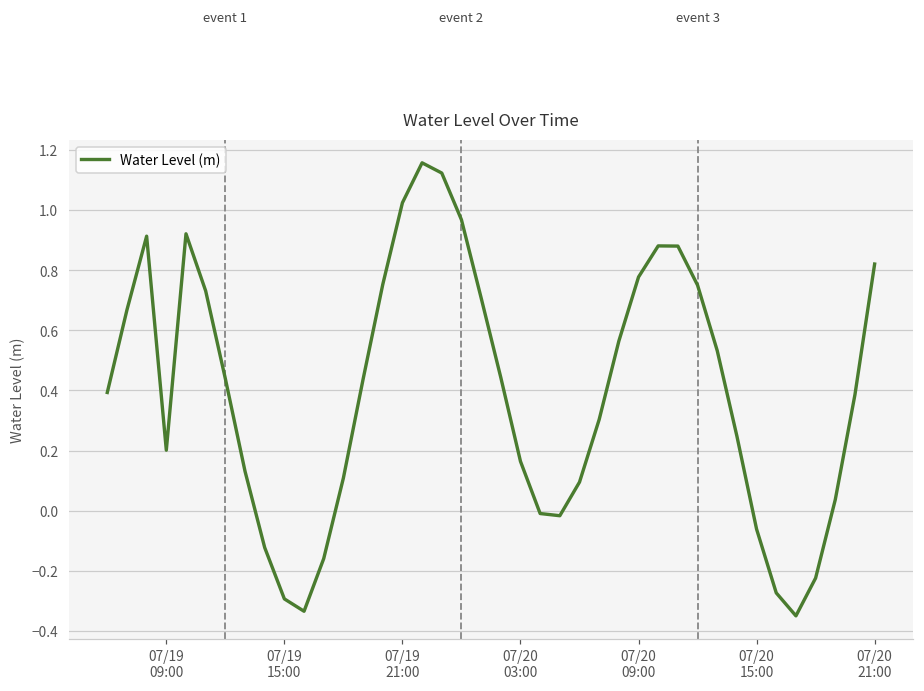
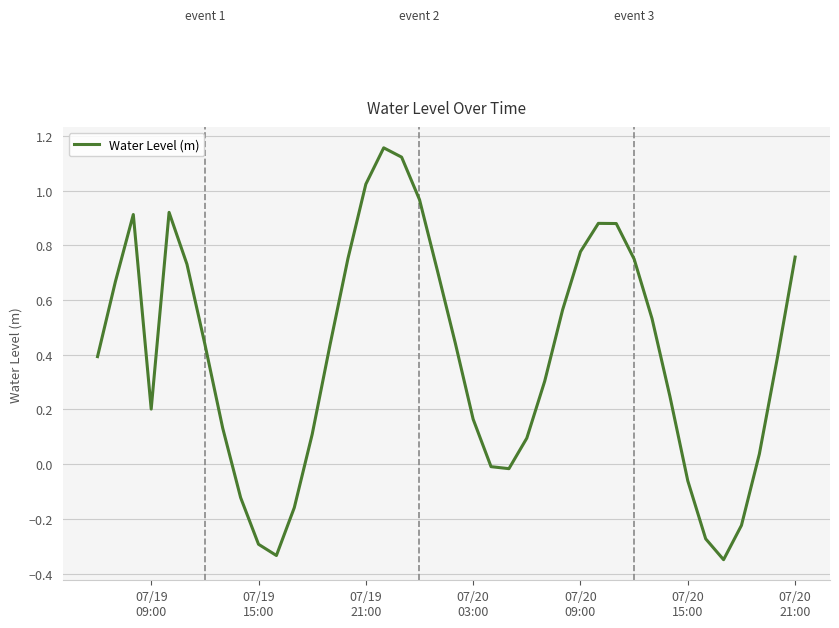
07/20 21:00: 0.82 -> 0.76
